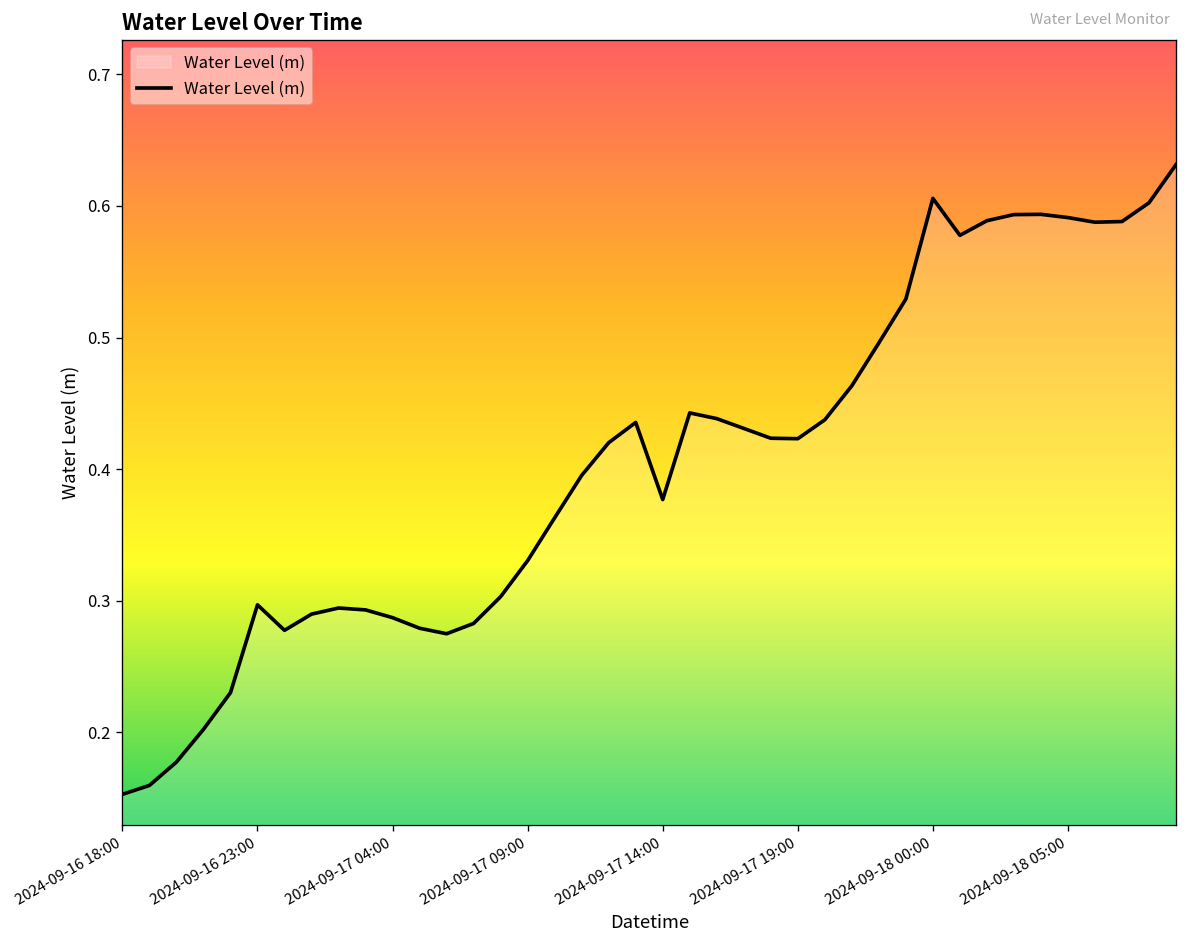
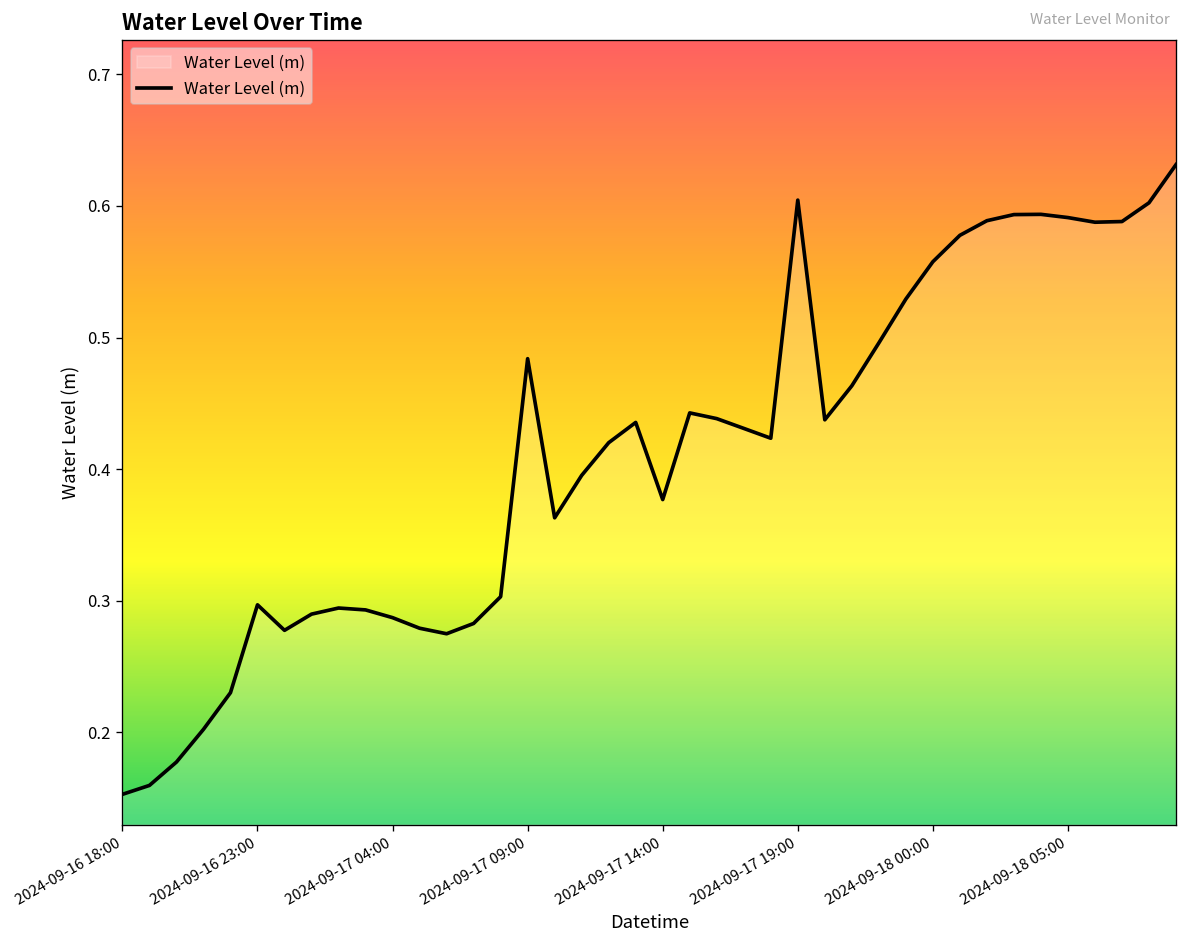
2024-09-17 09:00: 0.330 -> 0.484
2024-09-17 19:00: 0.423 -> 0.604
2024-09-18 00:00: 0.606 -> 0.558
